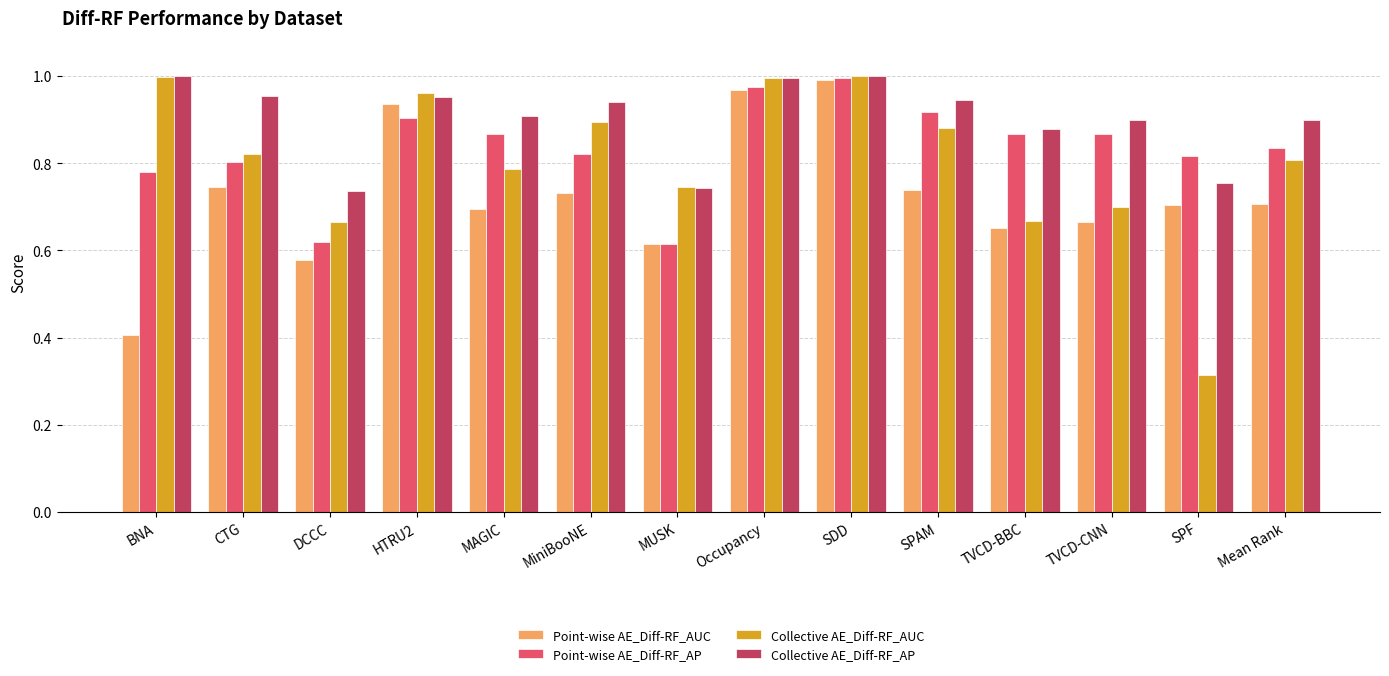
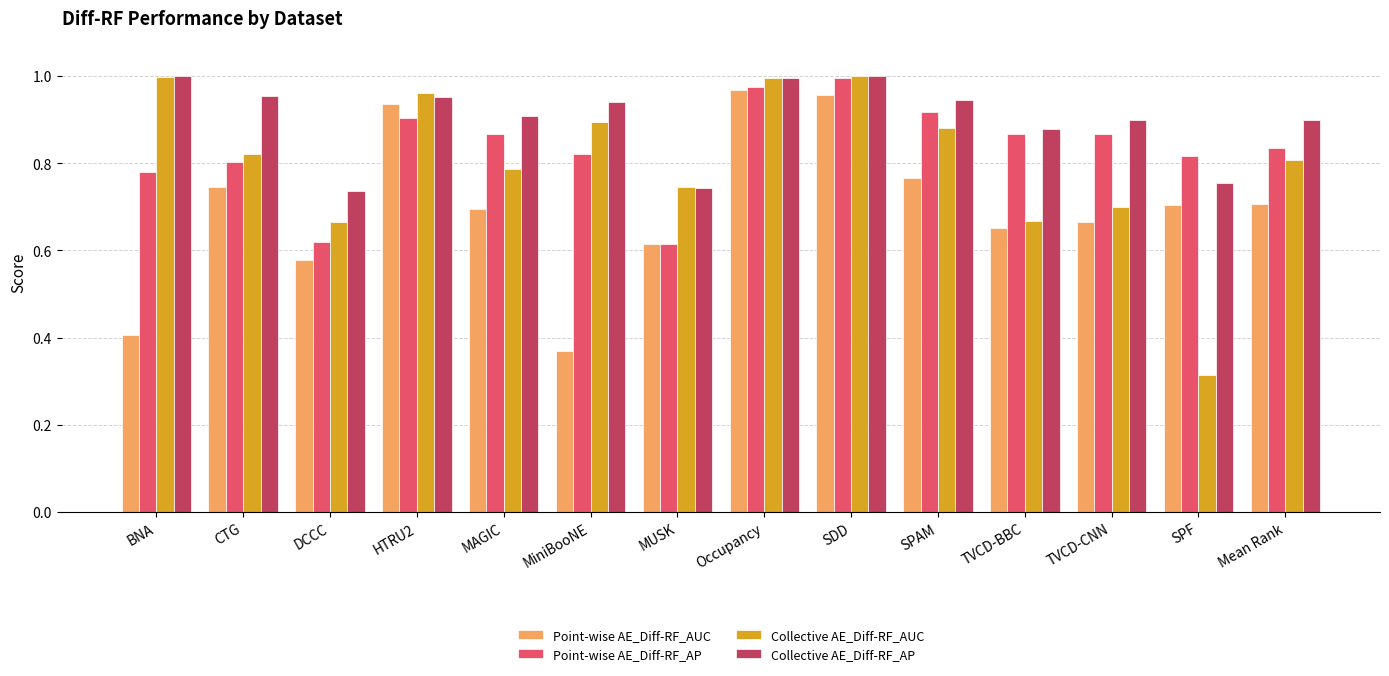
Point-wise AE_Diff-RF_AUC, MiniBooNE: 0.73 -> 0.37
Point-wise AE_Diff-RF_AUC, SDD: 0.99 -> 0.96
Point-wise AE_Diff-RF_AUC, SPAM: 0.74 -> 0.77
